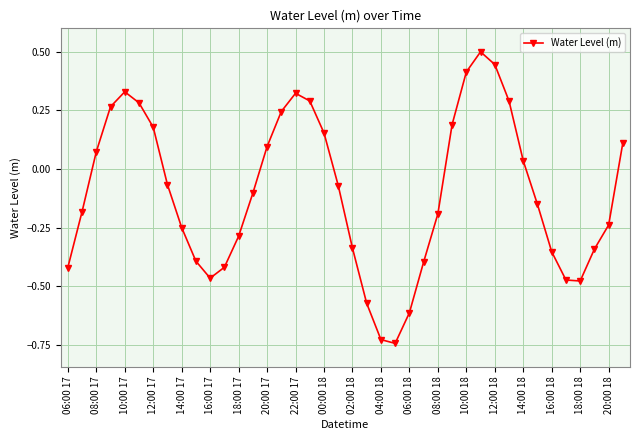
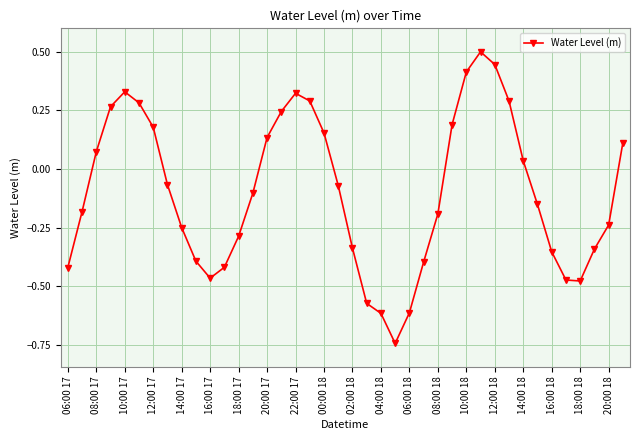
20:00 17: 0.10 -> 0.13
04:00 18: -0.73 -> -0.62
